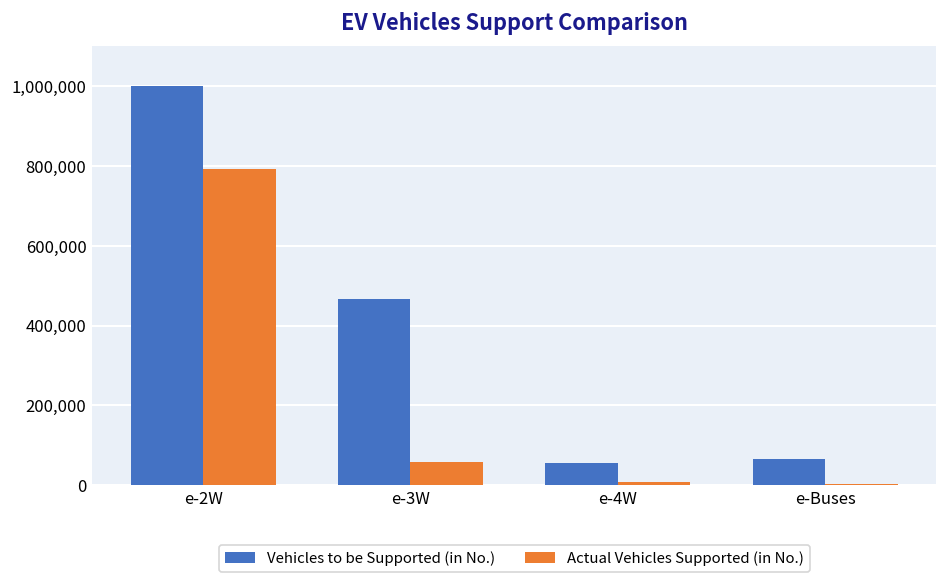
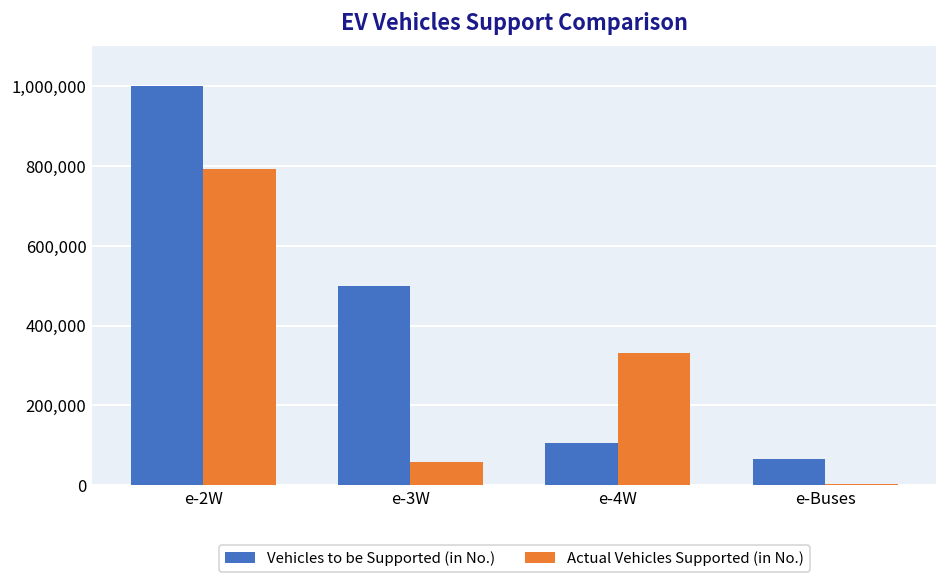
Vehicles to be Supported (in No.), e-3W: 470,000 -> 500,000
Vehicles to be Supported (in No.), e-4W: 60,000 -> 110,000
Actual Vehicles Supported (in No.), e-4W: 10,000 -> 330,000
